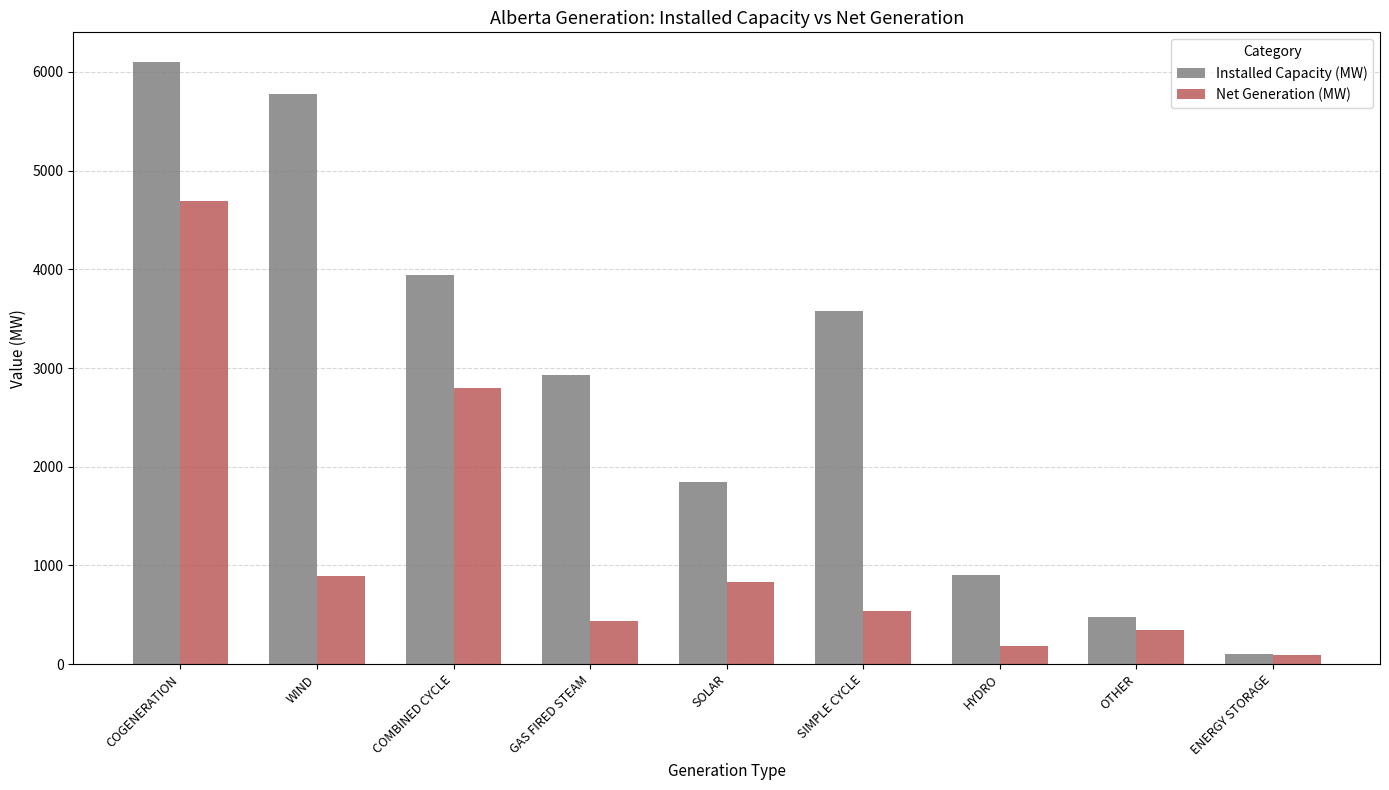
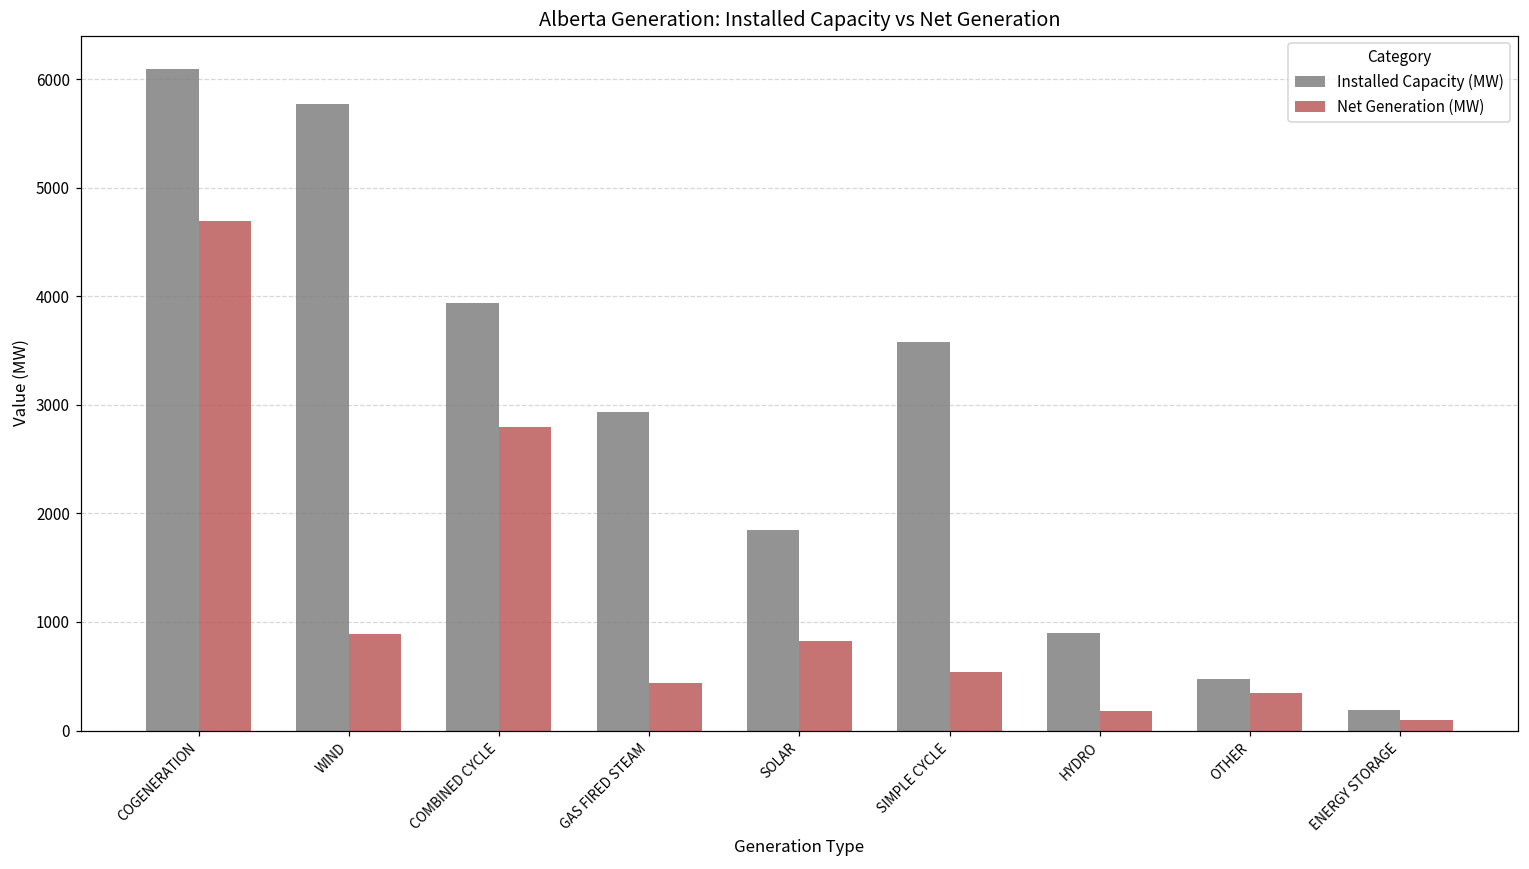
Installed Capacity (MW), ENERGY STORAGE: 100 -> 200
